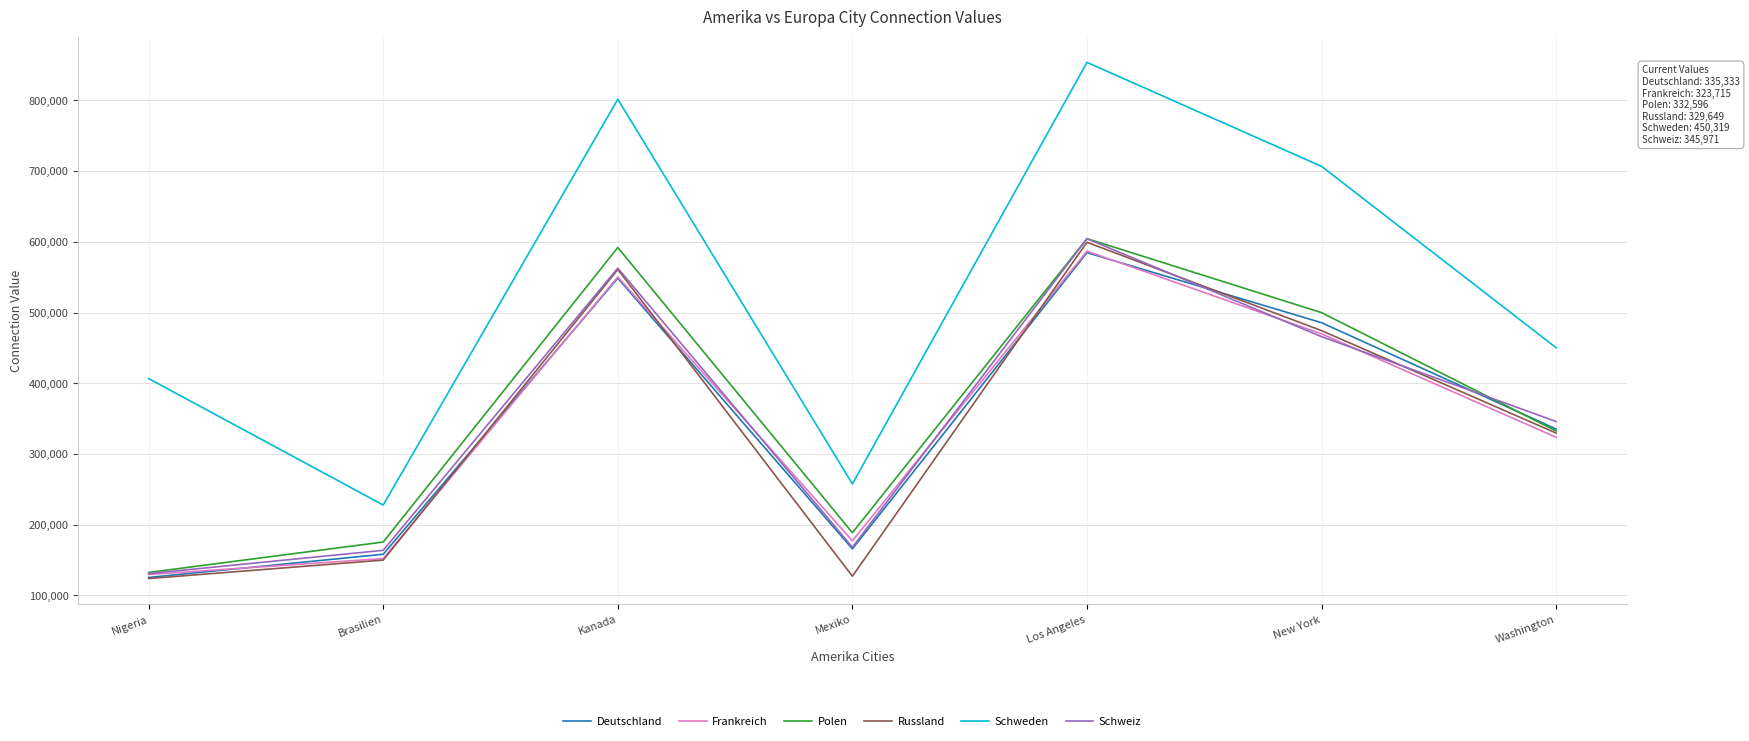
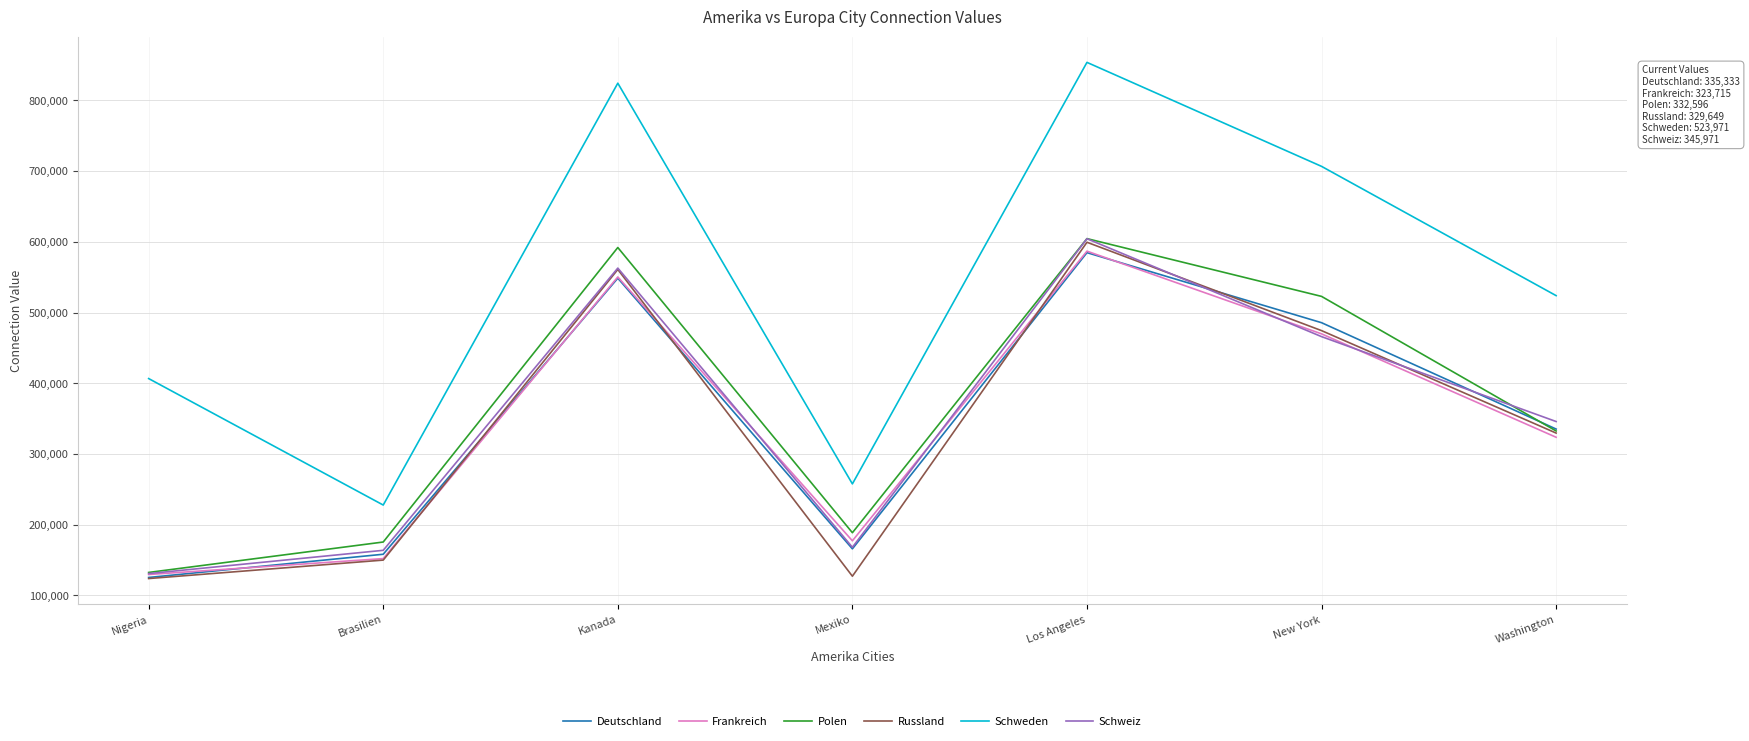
Schweden, Kanada: 800,000 -> 820,000
Polen, New York: 500,000 -> 520,000
Schweden, Washington: 450,319 -> 523,971
